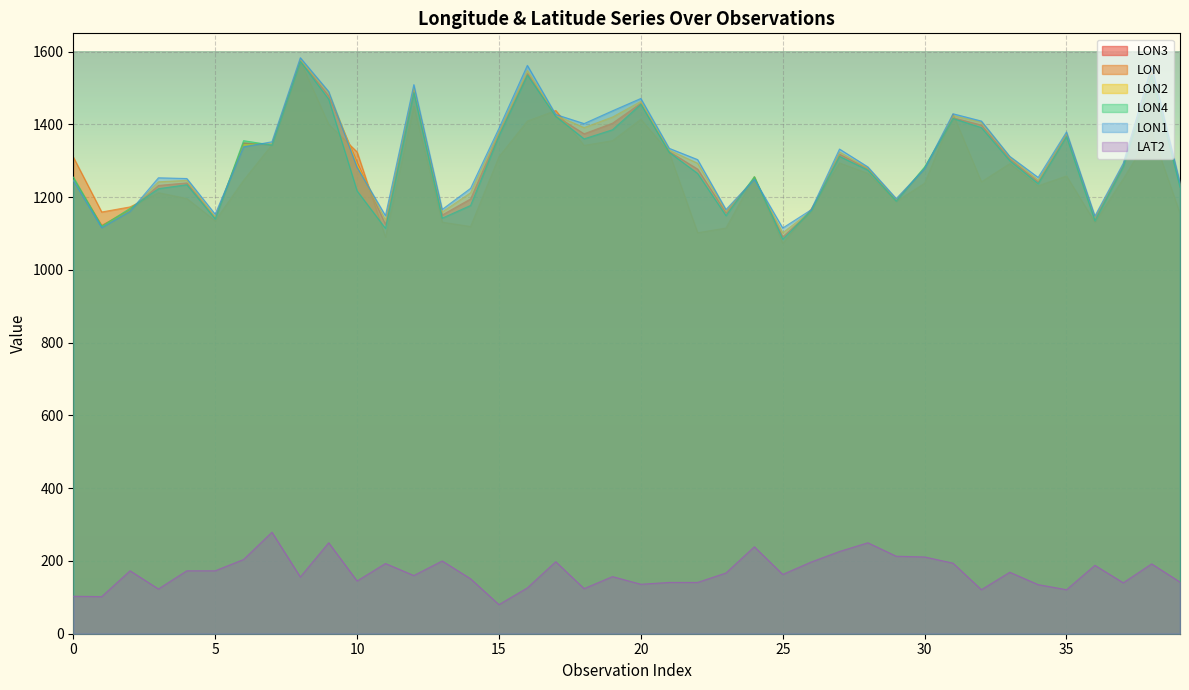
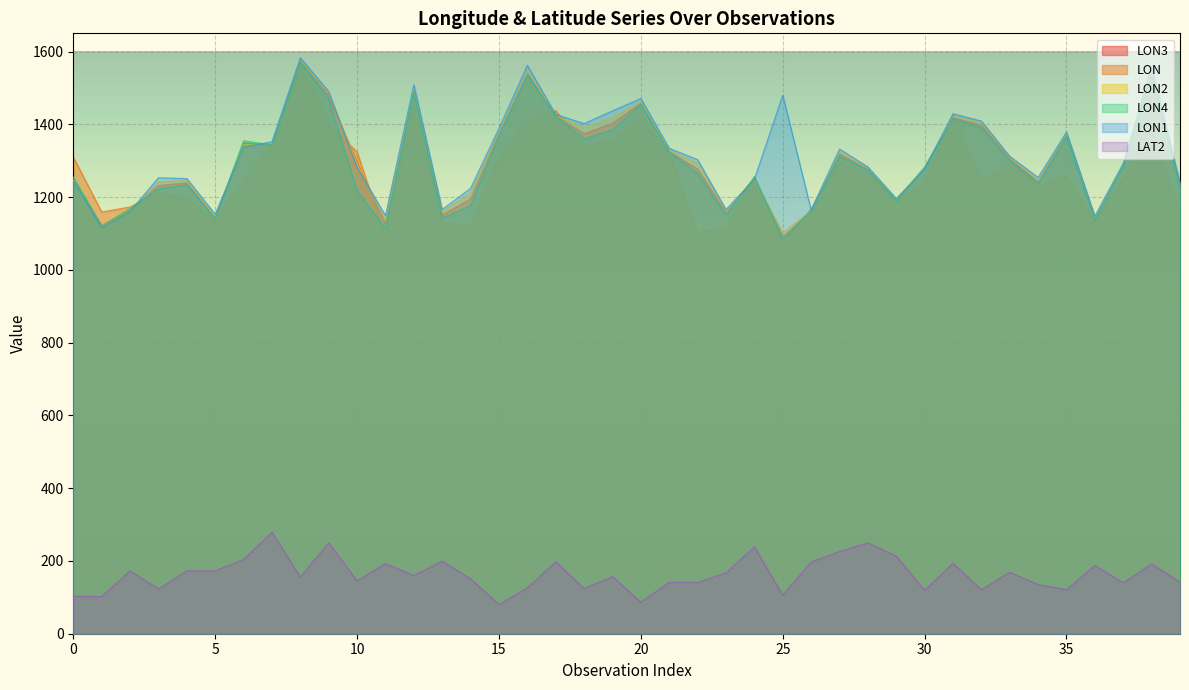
LAT2, 20: 140 -> 90
LON1, 25: 1120 -> 1480
LAT2, 25: 160 -> 110
LAT2, 30: 210 -> 120
